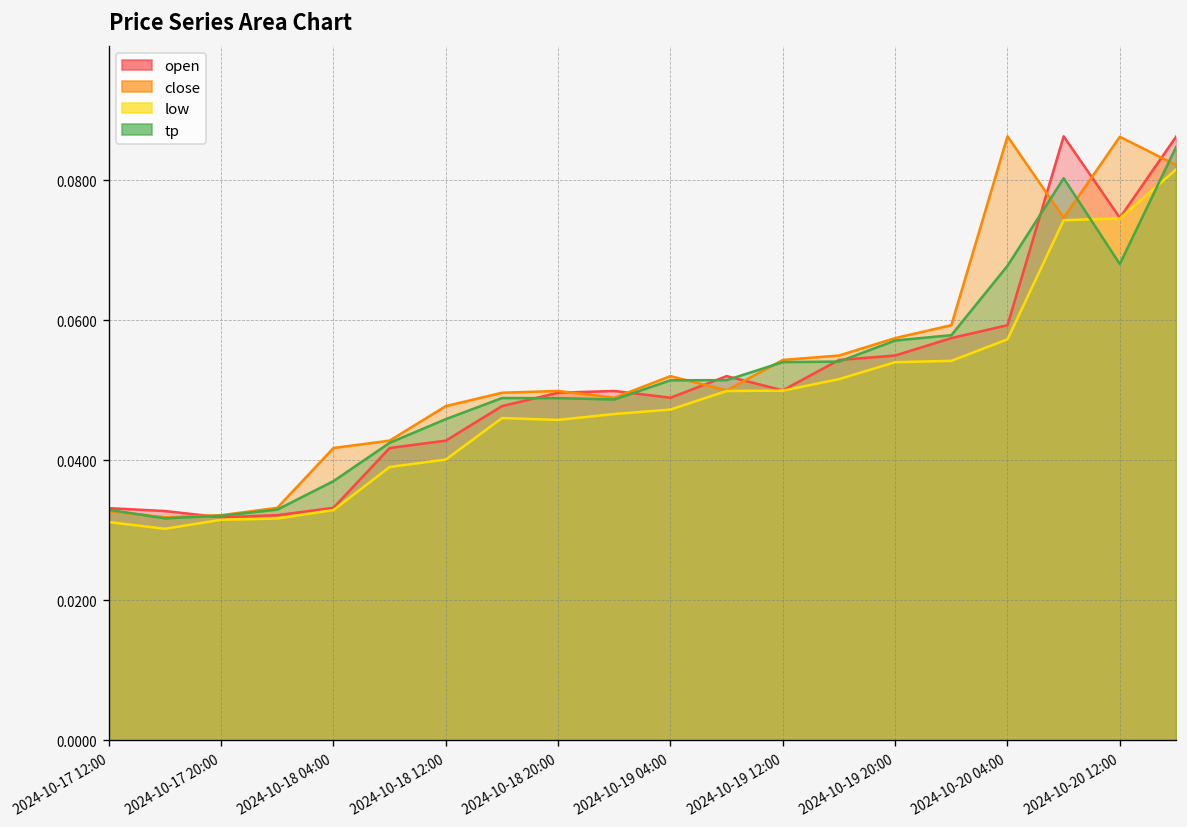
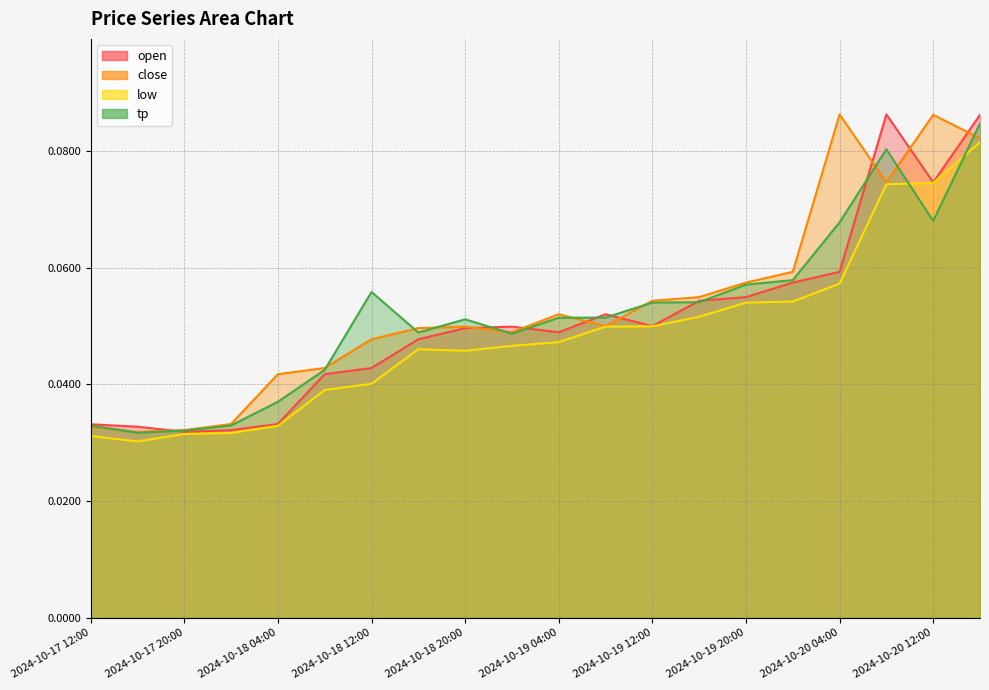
tp, 2024-10-18 12:00: 0.046 -> 0.056
tp, 2024-10-18 20:00: 0.049 -> 0.051
